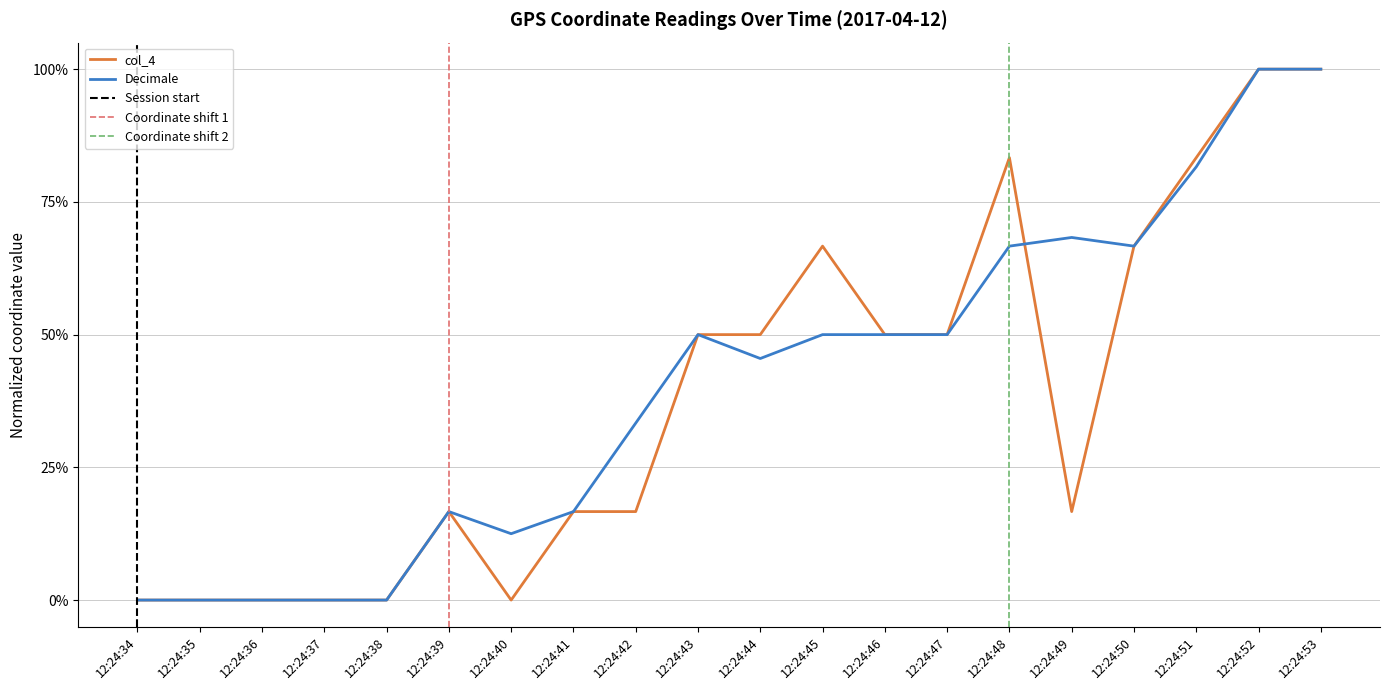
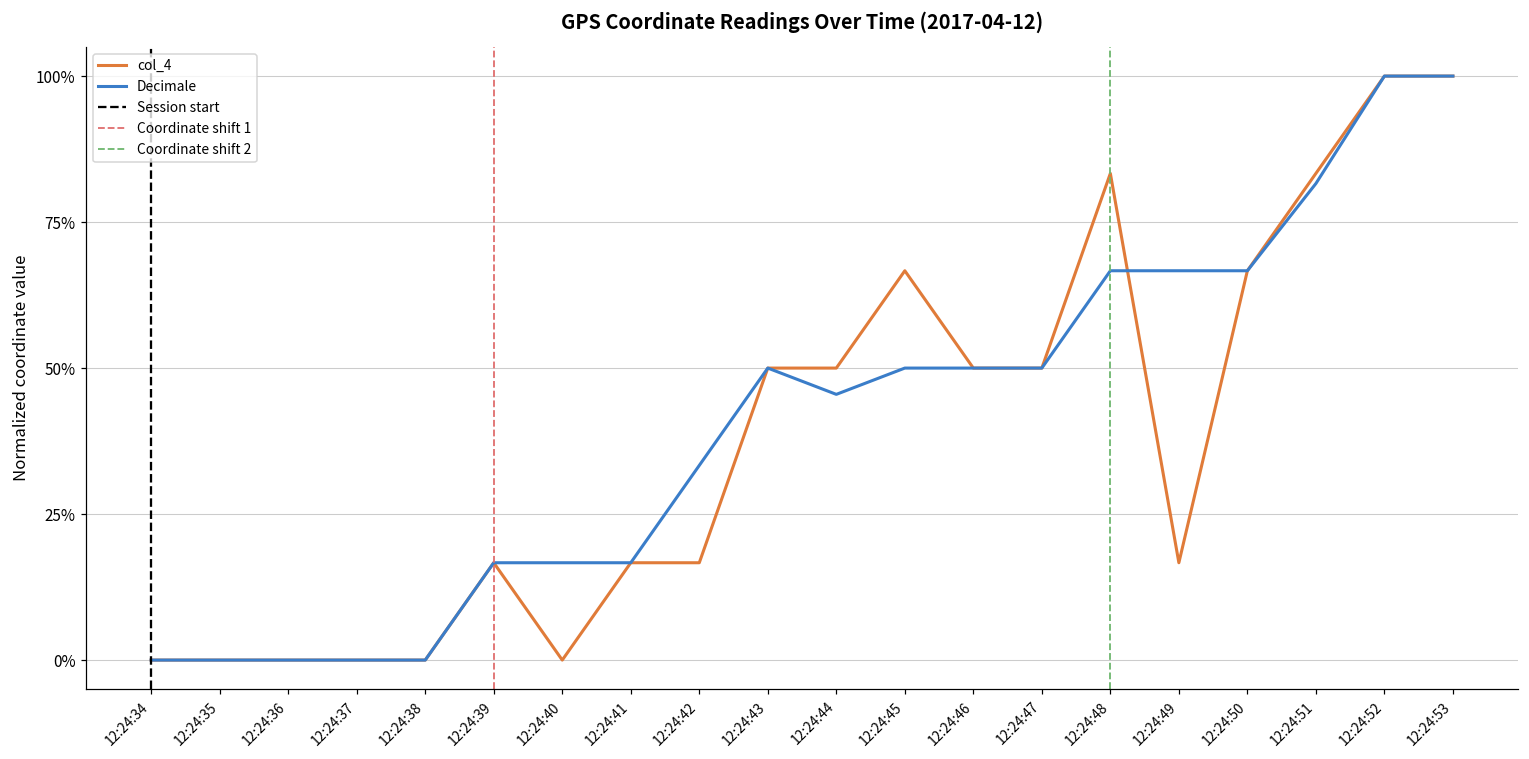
Decimale, 12:24:40: 12% -> 17%
Decimale, 12:24:49: 68% -> 67%
